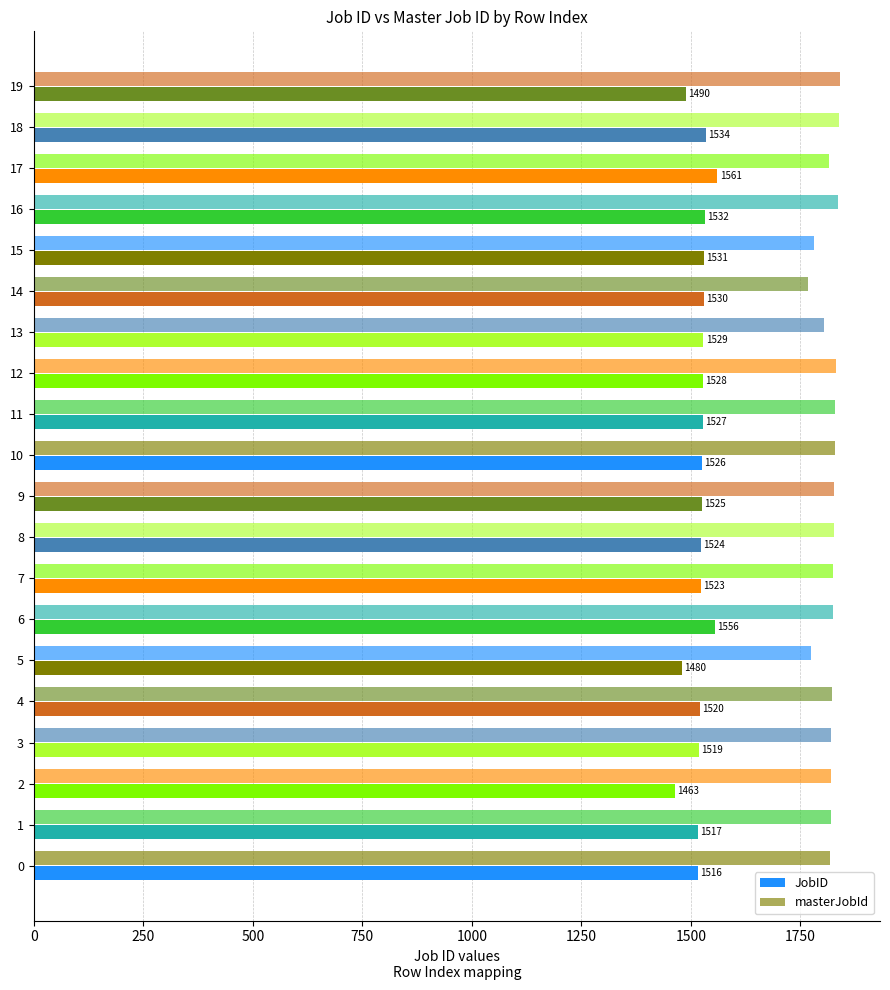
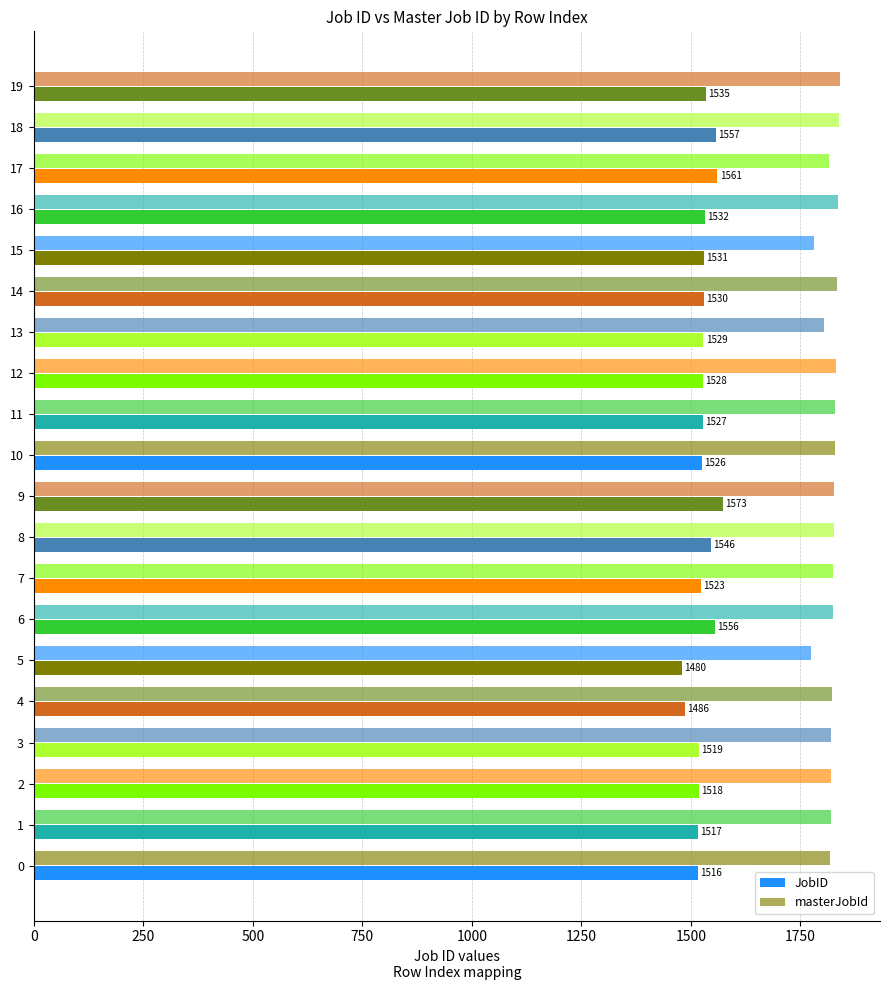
JobID, 19: 1490 -> 1535
JobID, 18: 1534 -> 1557
masterJobId, 14: 1770 -> 1830
JobID, 9: 1525 -> 1573
JobID, 8: 1524 -> 1546
JobID, 4: 1520 -> 1486
JobID, 2: 1463 -> 1518
